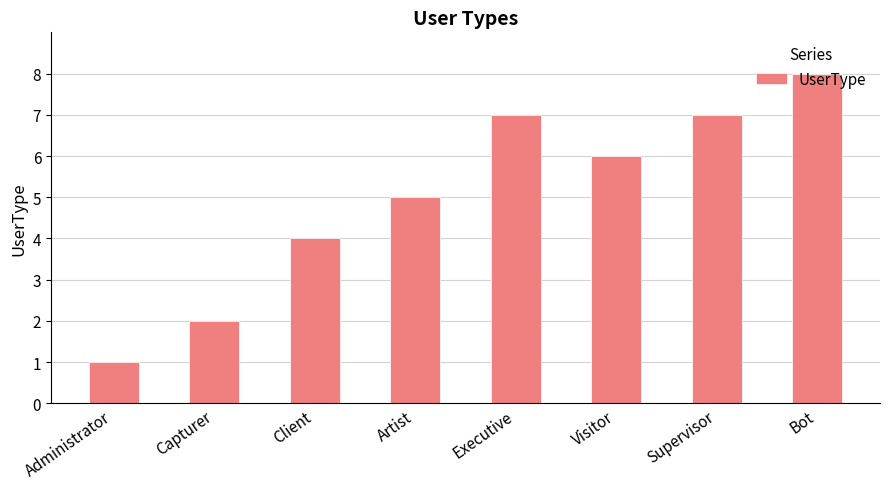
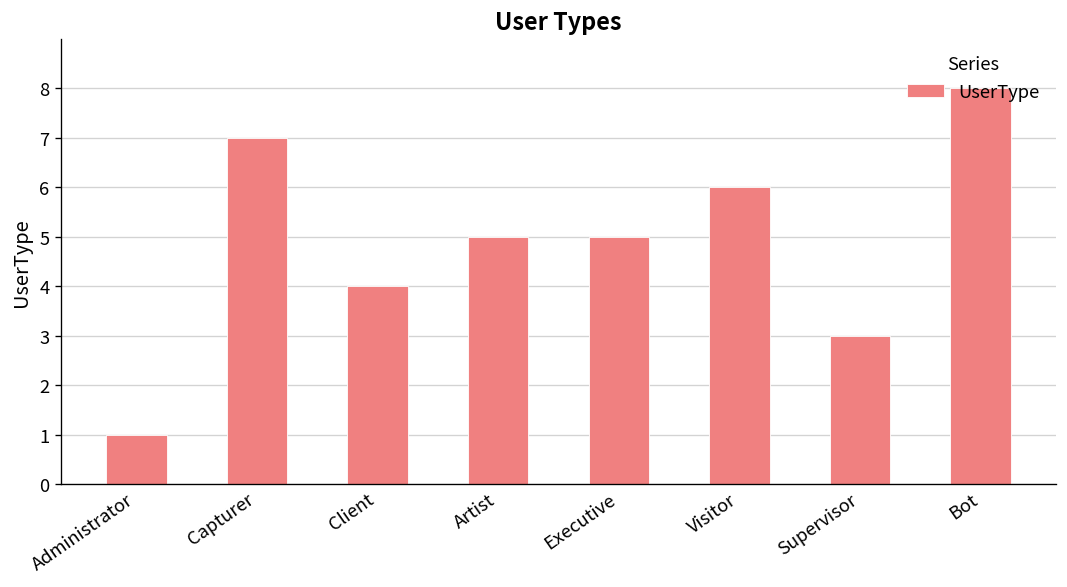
Capturer: 2 -> 7
Executive: 7 -> 5
Supervisor: 7 -> 3
